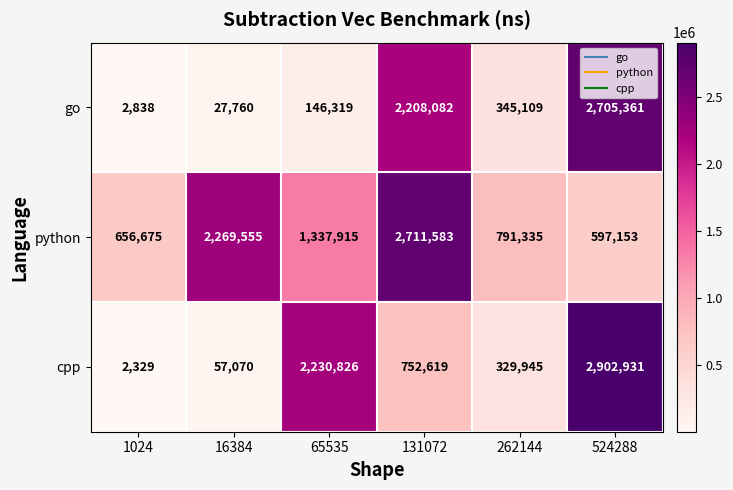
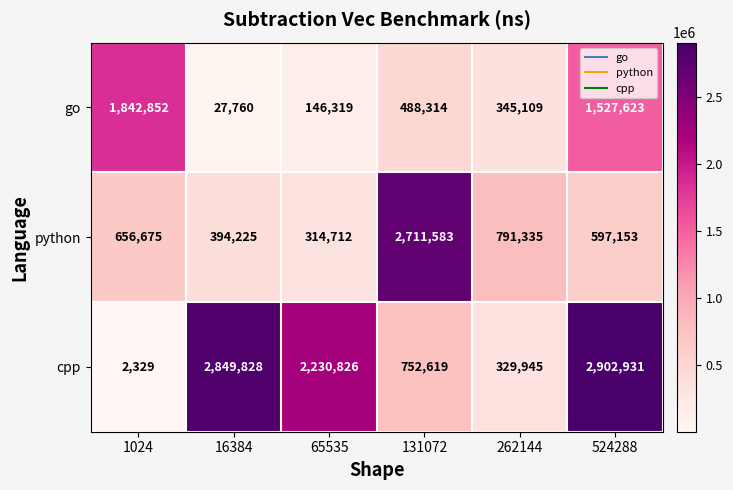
go, 1024: 2,838 -> 1,842,852
go, 131072: 2,208,082 -> 488,314
go, 524288: 2,705,361 -> 1,527,623
python, 16384: 2,269,555 -> 394,225
python, 65535: 1,337,915 -> 314,712
cpp, 16384: 57,070 -> 2,849,828
